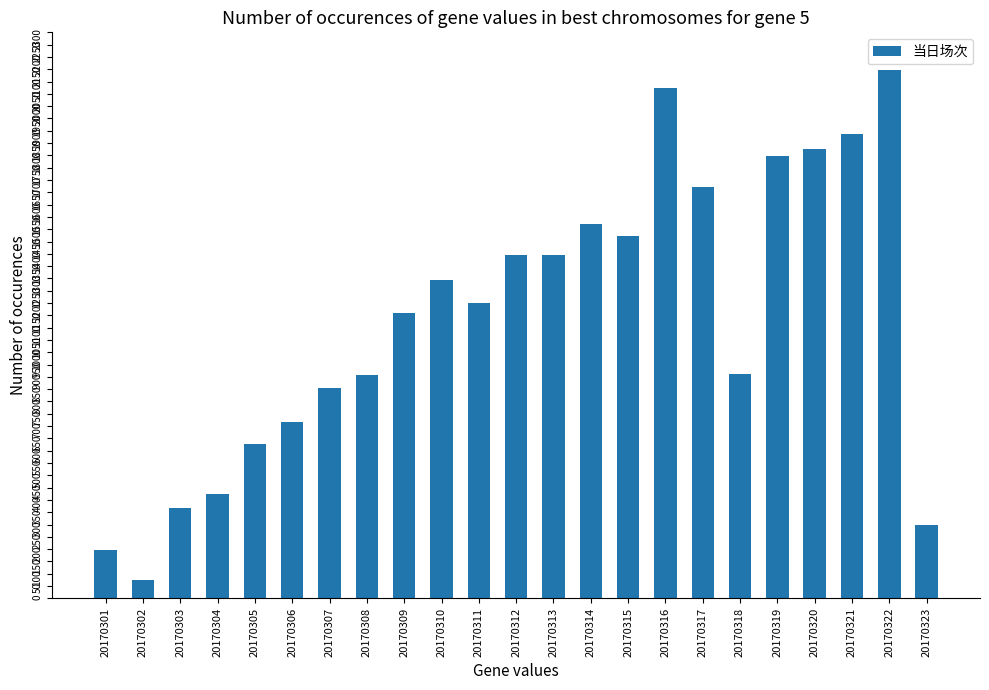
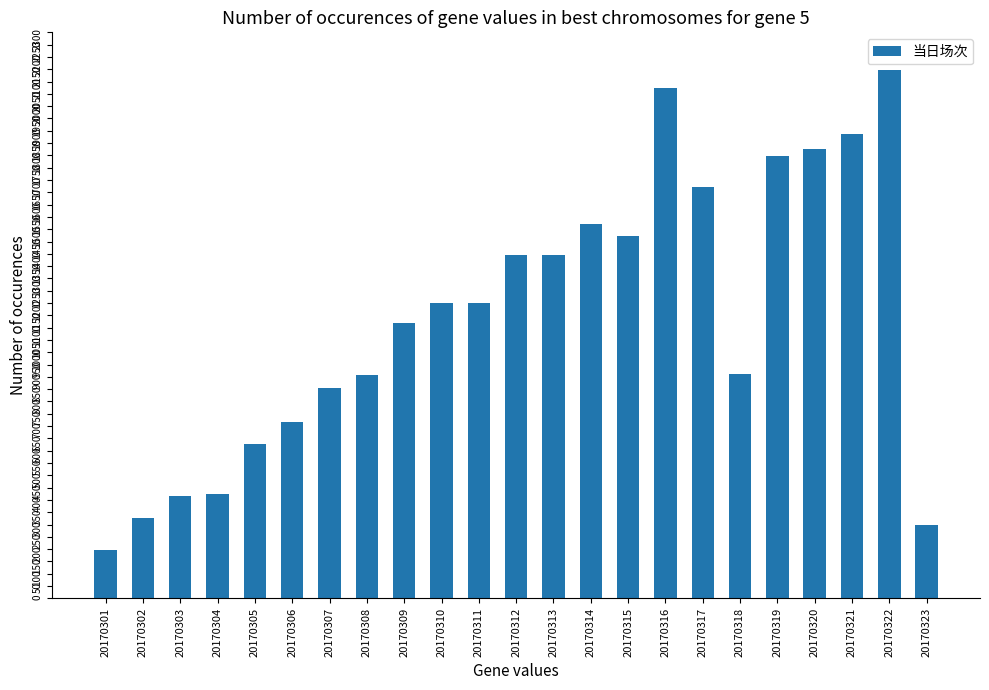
20170302: 70 -> 330
20170303: 370 -> 420
20170309: 1160 -> 1120
20170310: 1300 -> 1200
